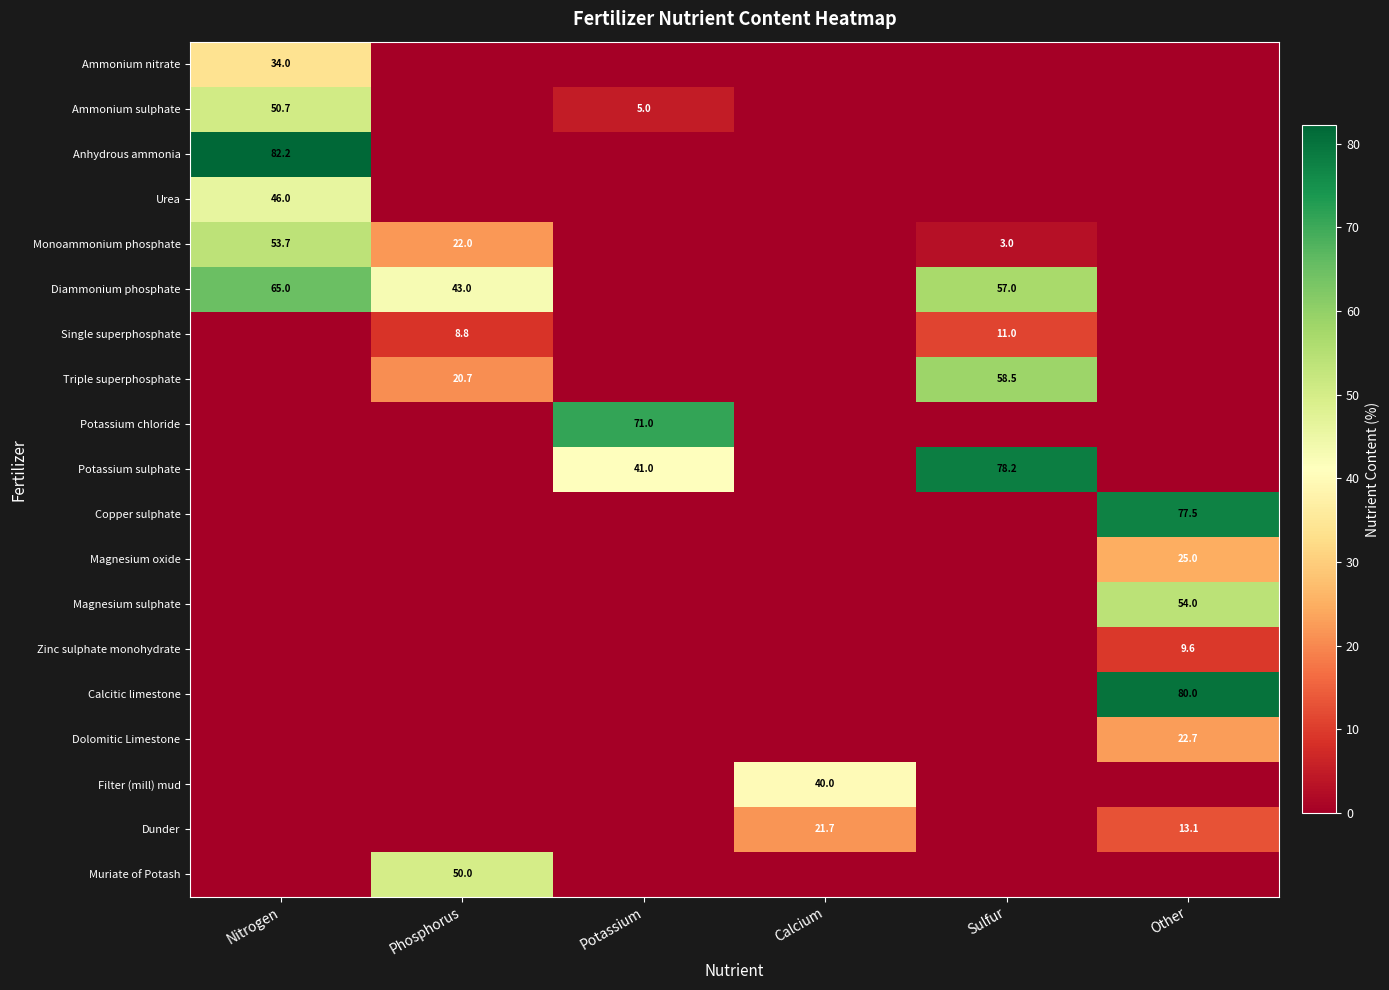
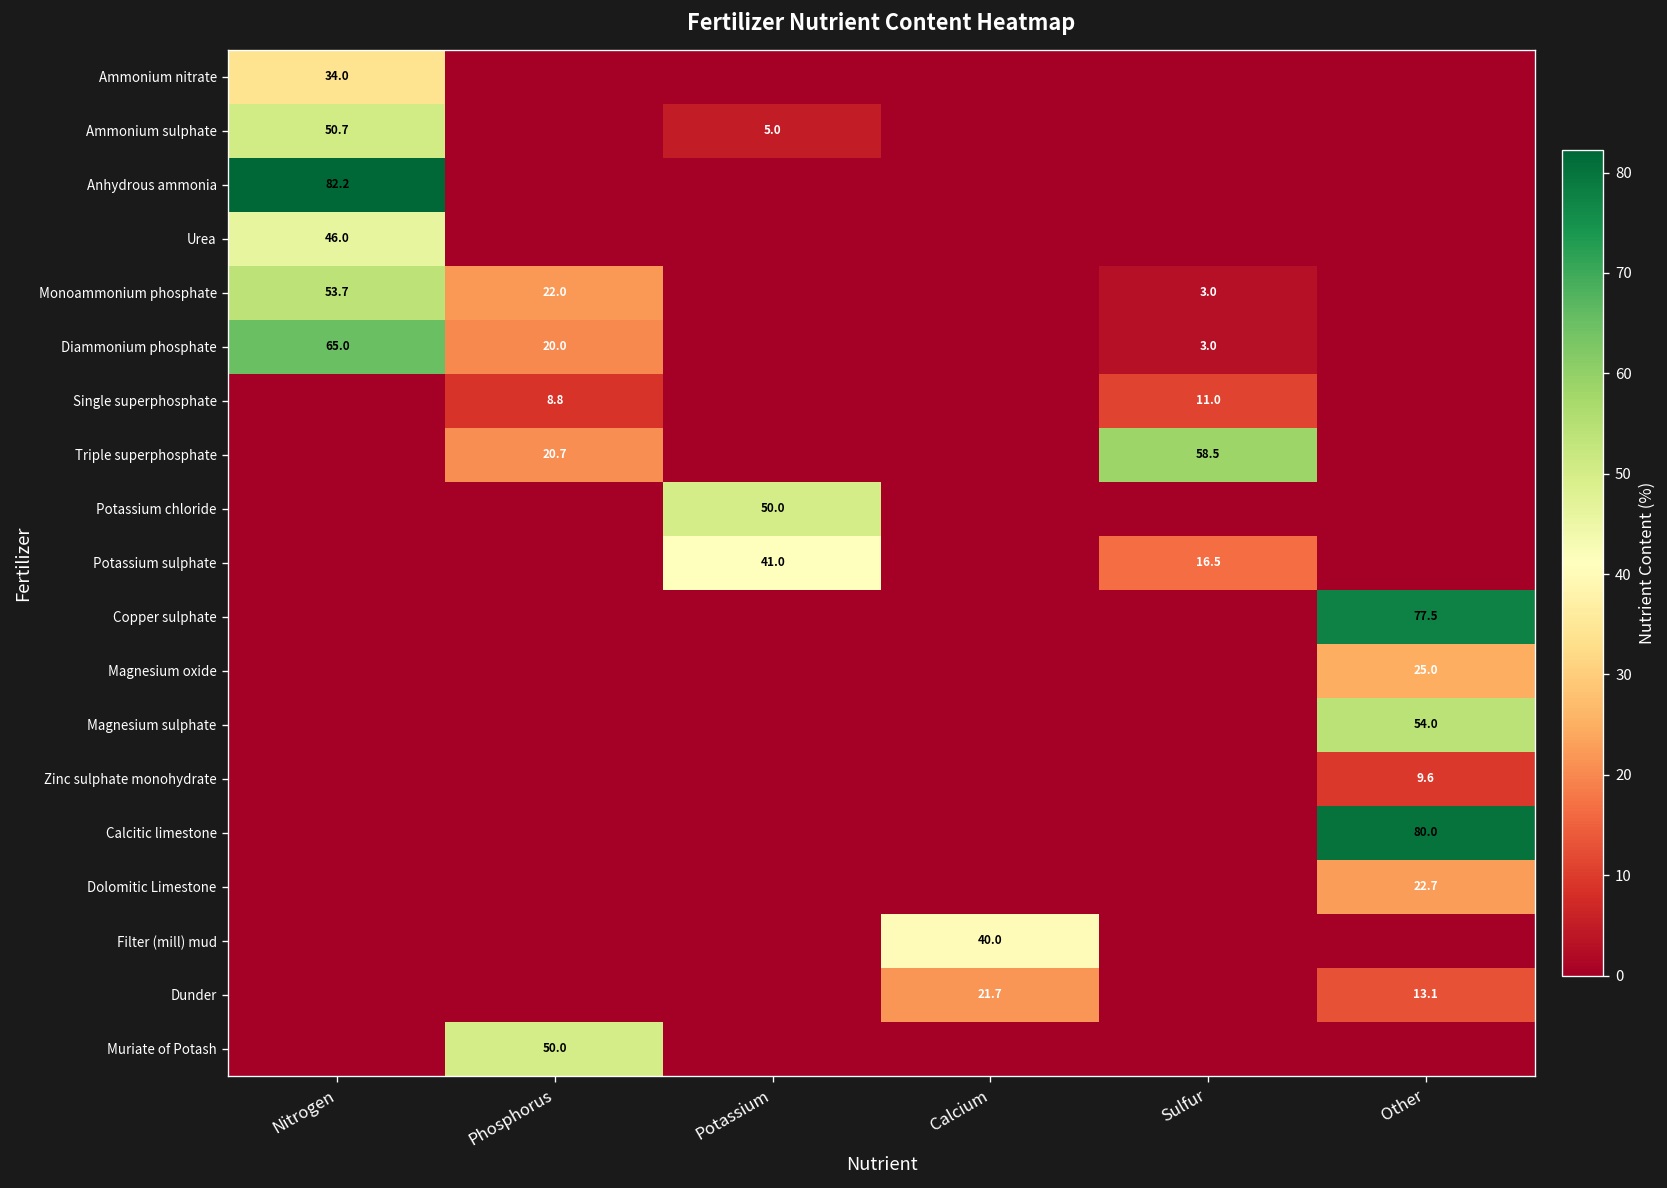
Diammonium phosphate, Phosphorus: 43.0 -> 20.0
Diammonium phosphate, Sulfur: 57.0 -> 3.0
Potassium chloride, Potassium: 71.0 -> 50.0
Potassium sulphate, Sulfur: 78.2 -> 16.5
